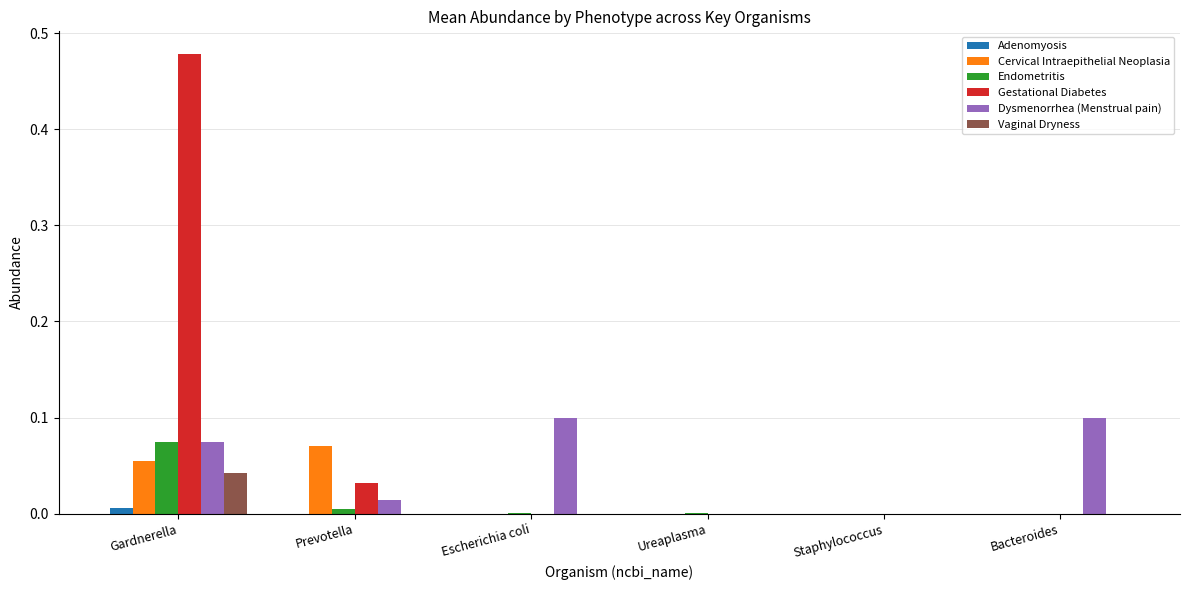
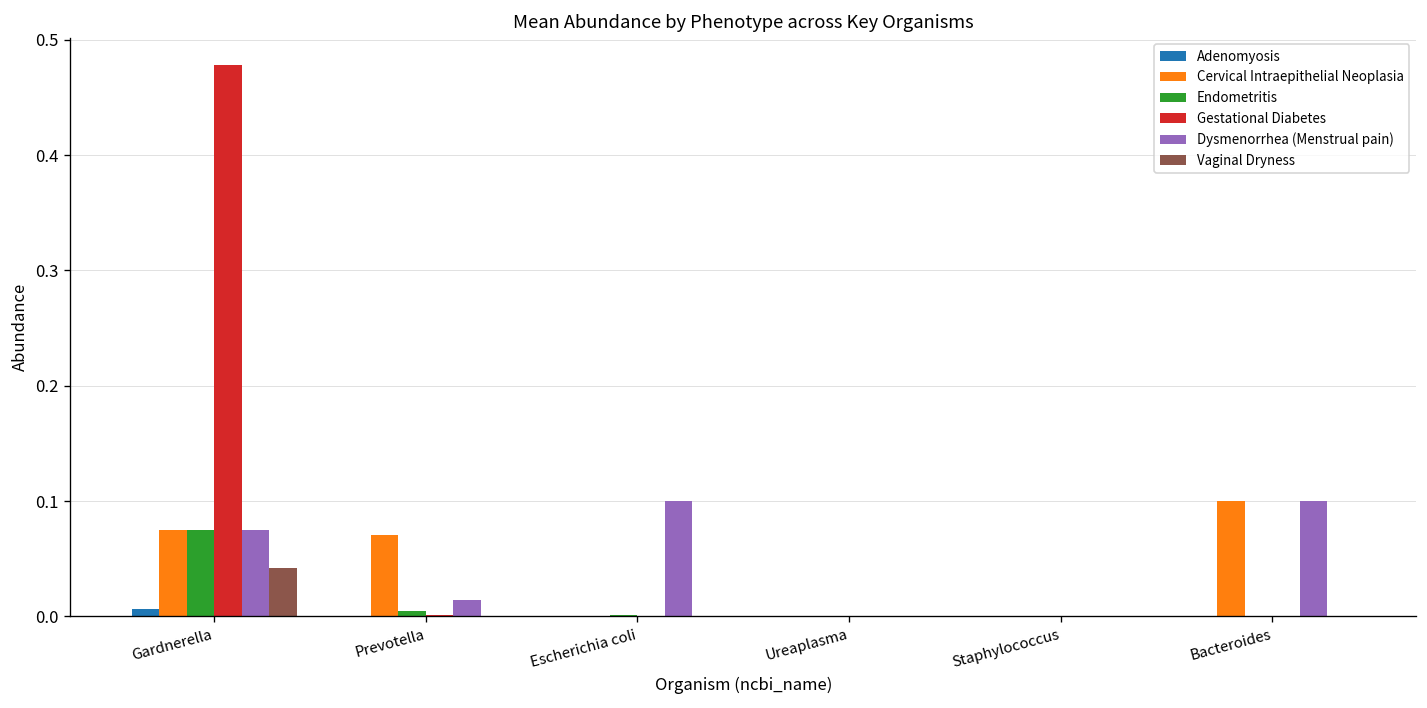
Cervical Intraepithelial Neoplasia, Gardnerella: 0.05 -> 0.07
Gestational Diabetes, Prevotella: 0.03 -> 0.00
Cervical Intraepithelial Neoplasia, Bacteroides: 0.0 -> 0.1
